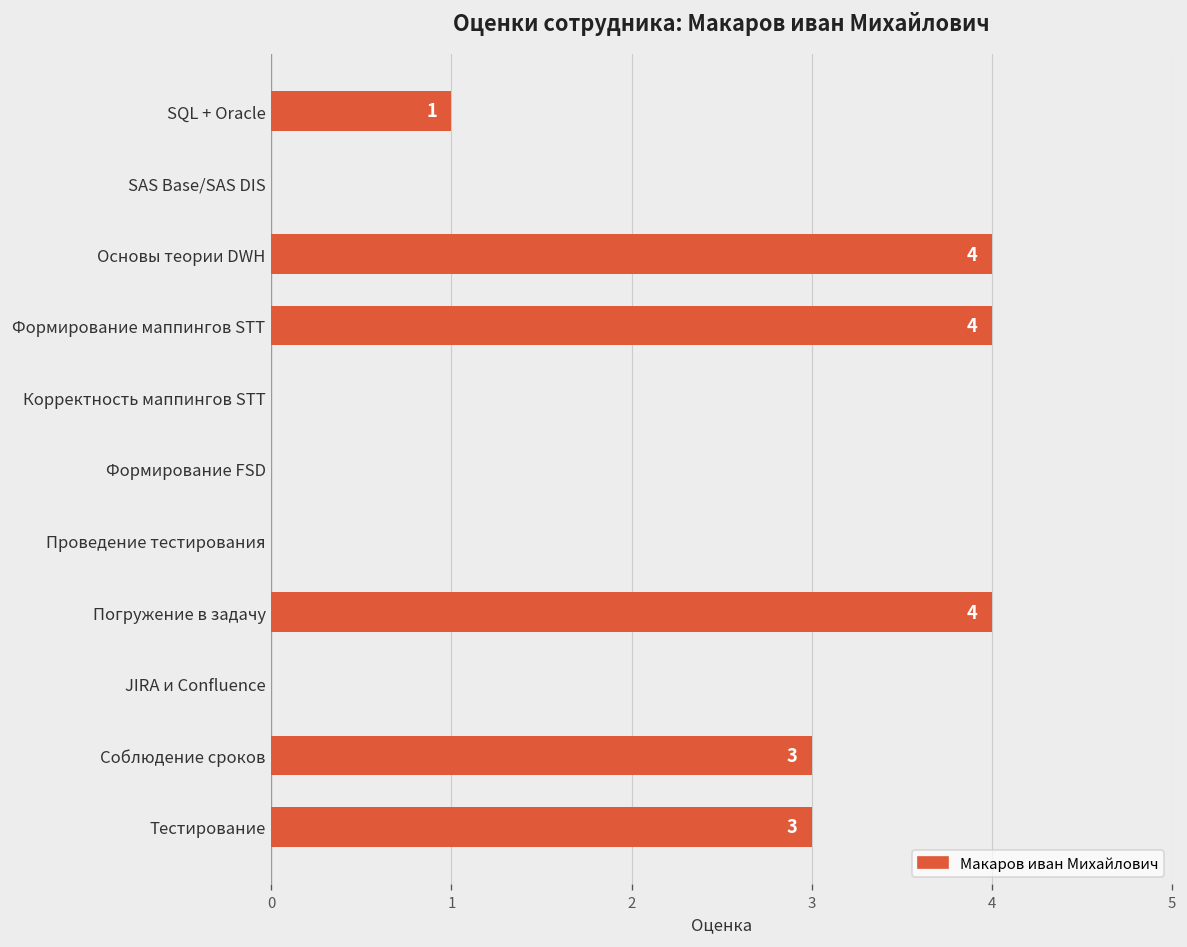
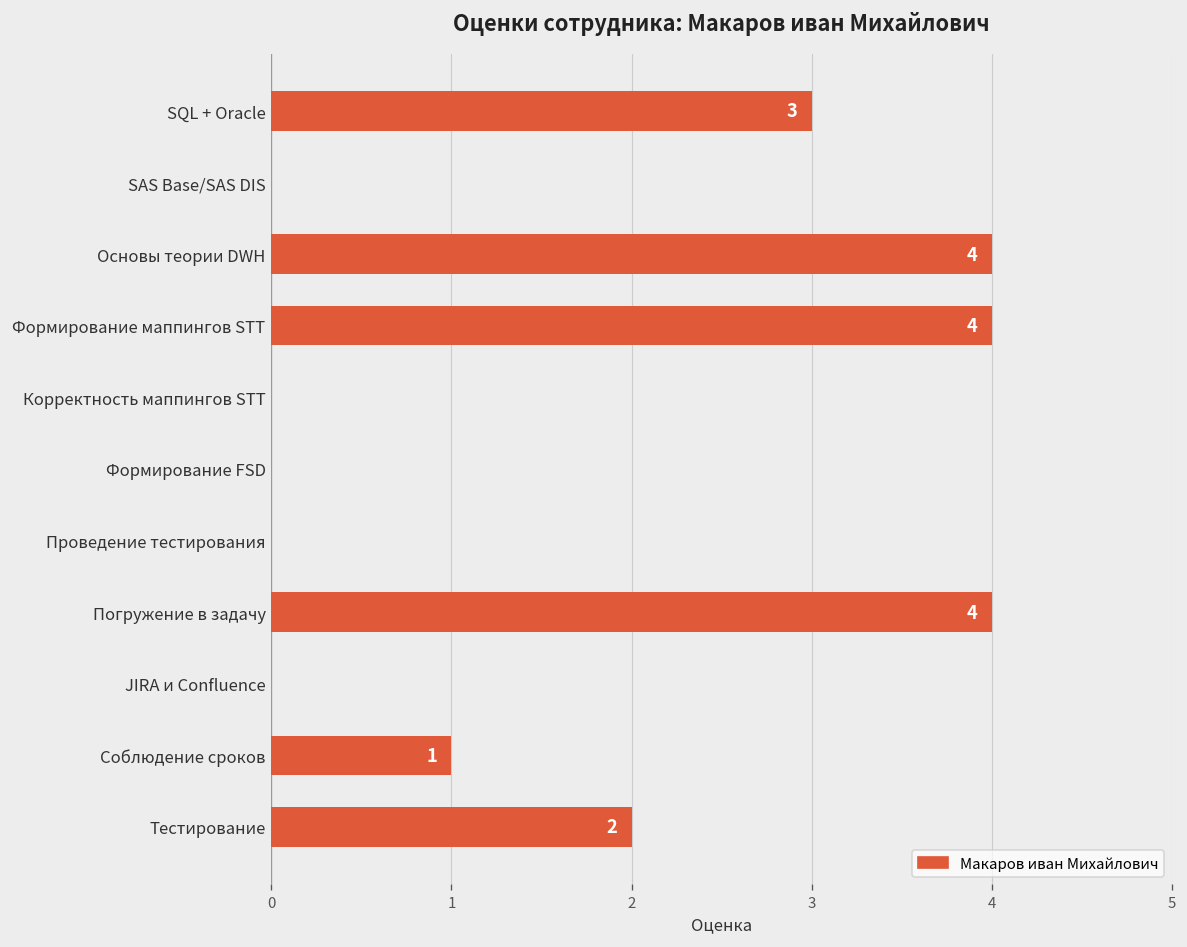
SQL + Oracle: 1 -> 3
Соблюдение сроков: 3 -> 1
Тестирование: 3 -> 2
